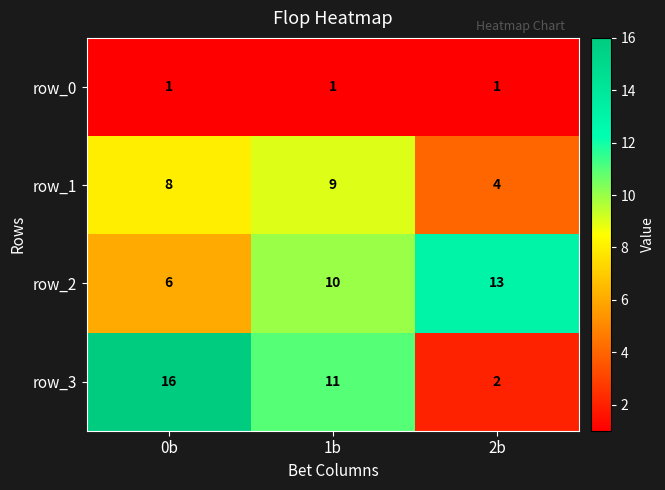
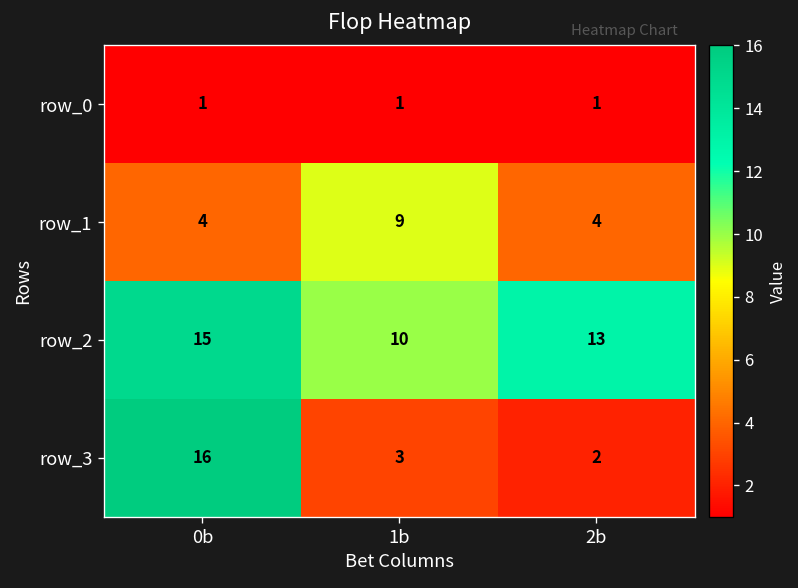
row_1, 0b: 8 -> 4
row_2, 0b: 6 -> 15
row_3, 1b: 11 -> 3
